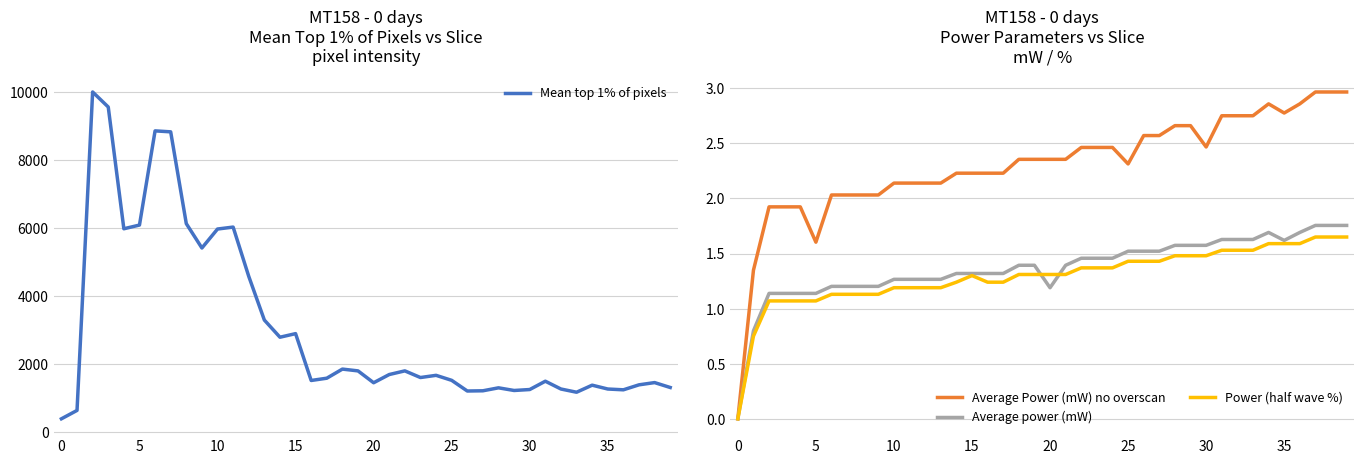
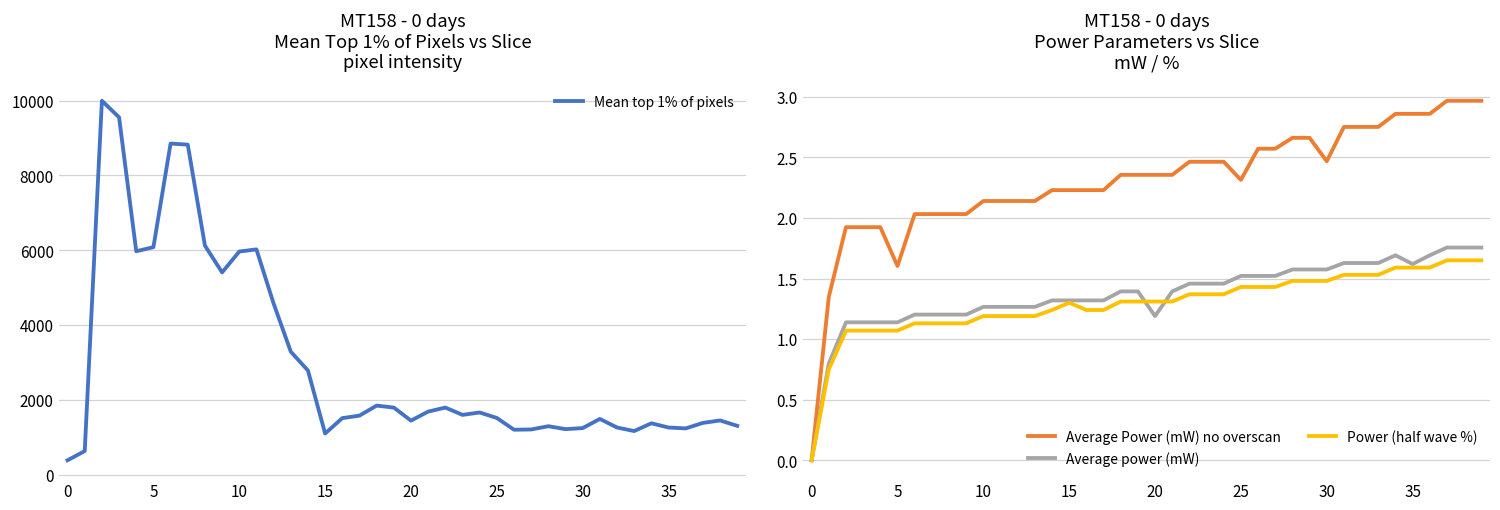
MT158 - 0 days Mean Top 1% of Pixels vs Slice pixel intensity, 15: 2900 -> 1100
MT158 - 0 days Power Parameters vs Slice mW / %, Average Power (mW) no overscan, 35: 2.78 -> 2.86
